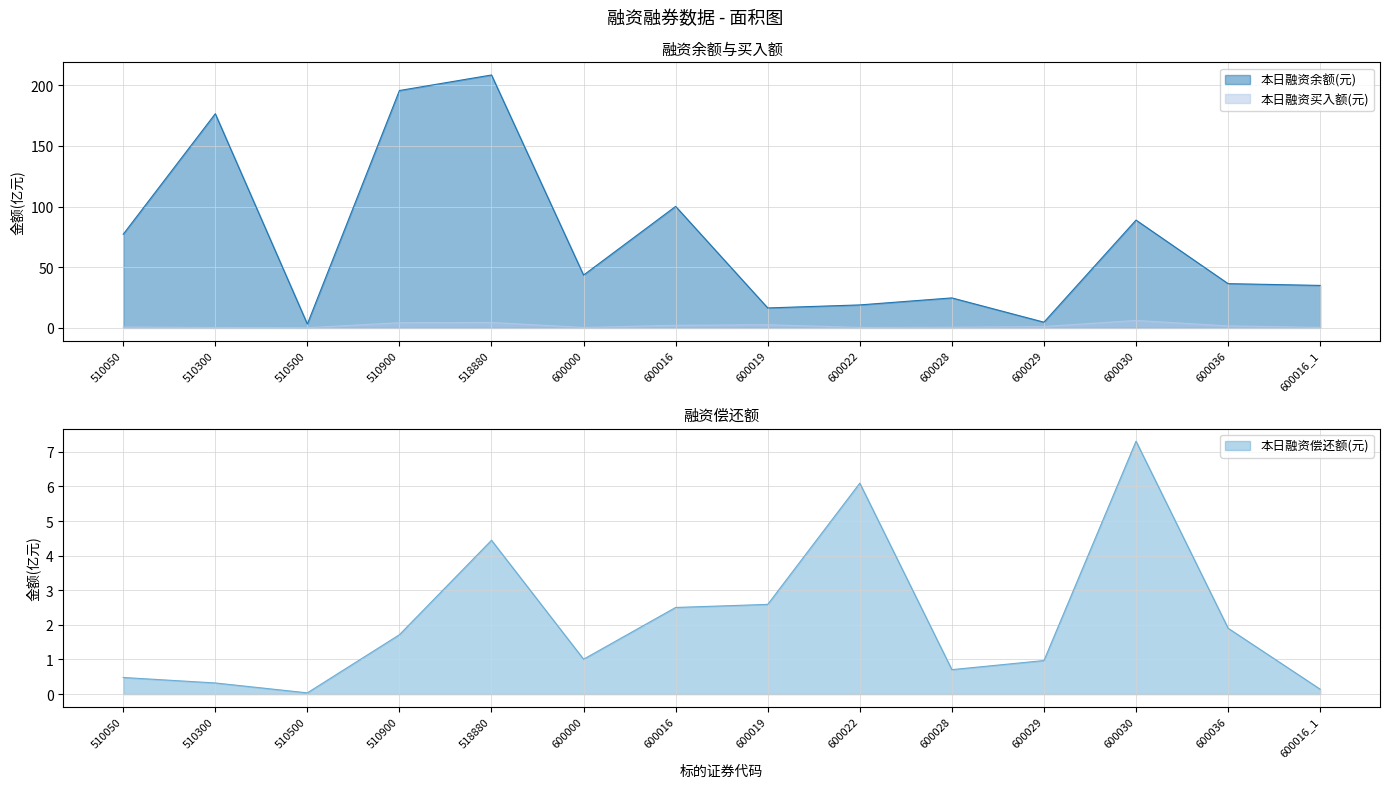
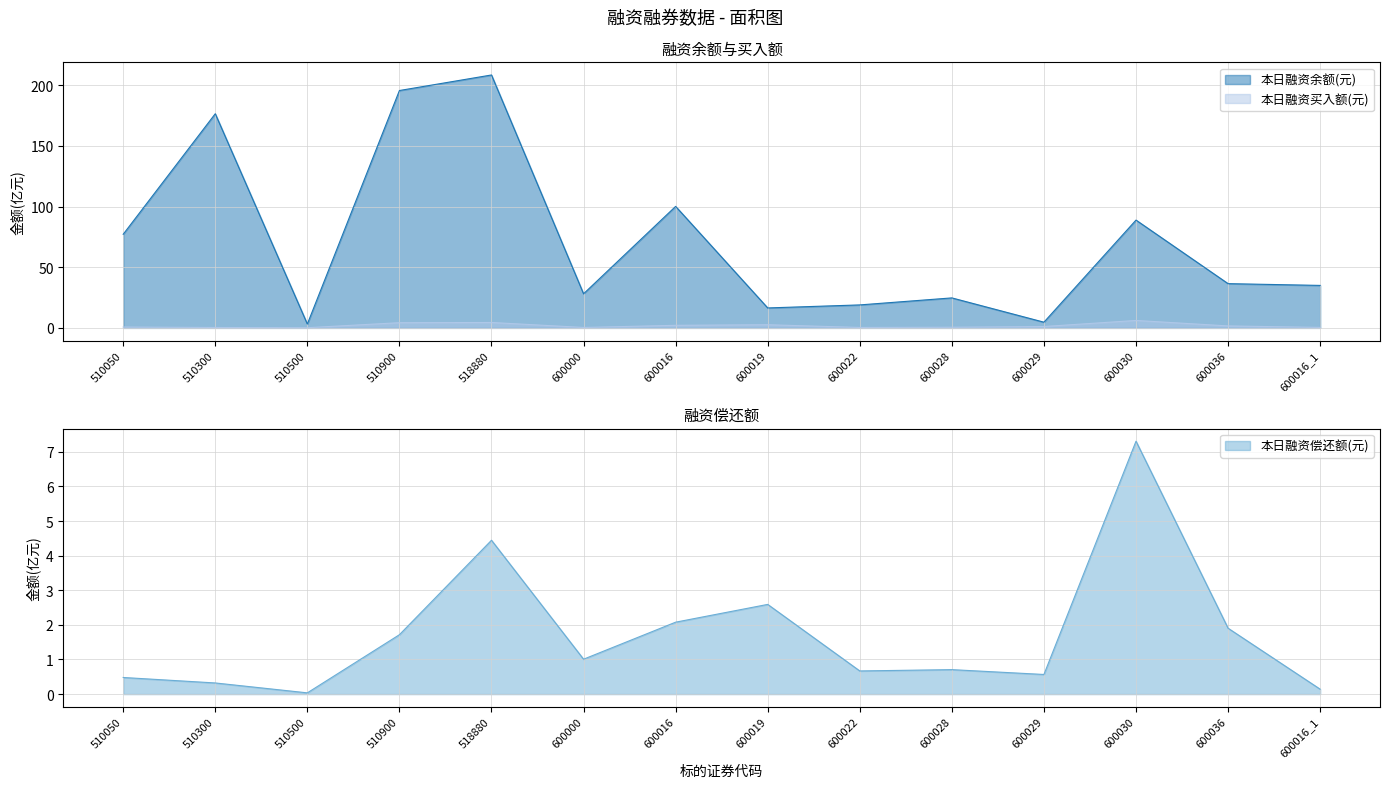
融资余额与买入额, 本日融资余额(元), 600000: 44 -> 28
融资偿还额, 600016: 2.5 -> 2.1
融资偿还额, 600022: 6.1 -> 0.7
融资偿还额, 600029: 1.0 -> 0.6
